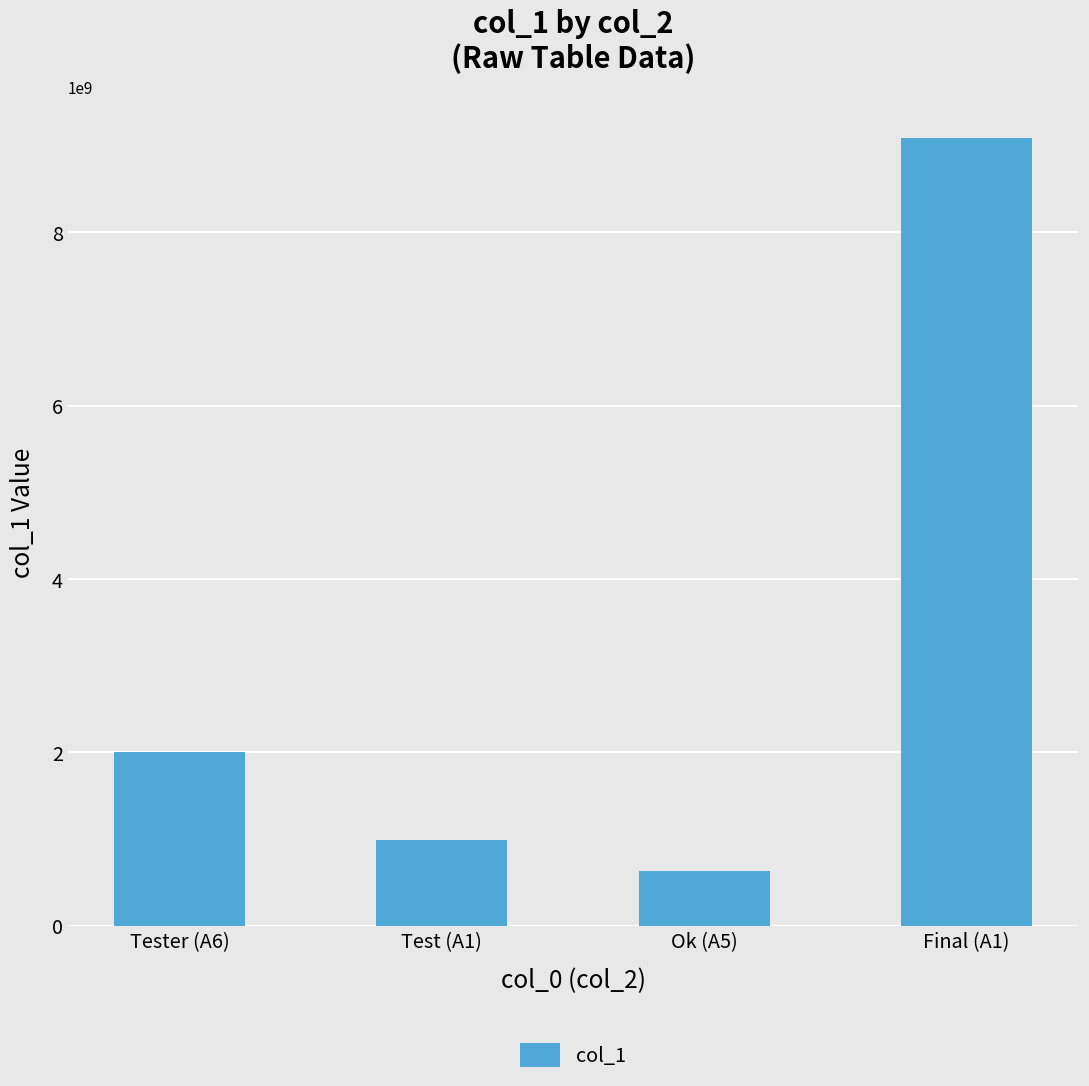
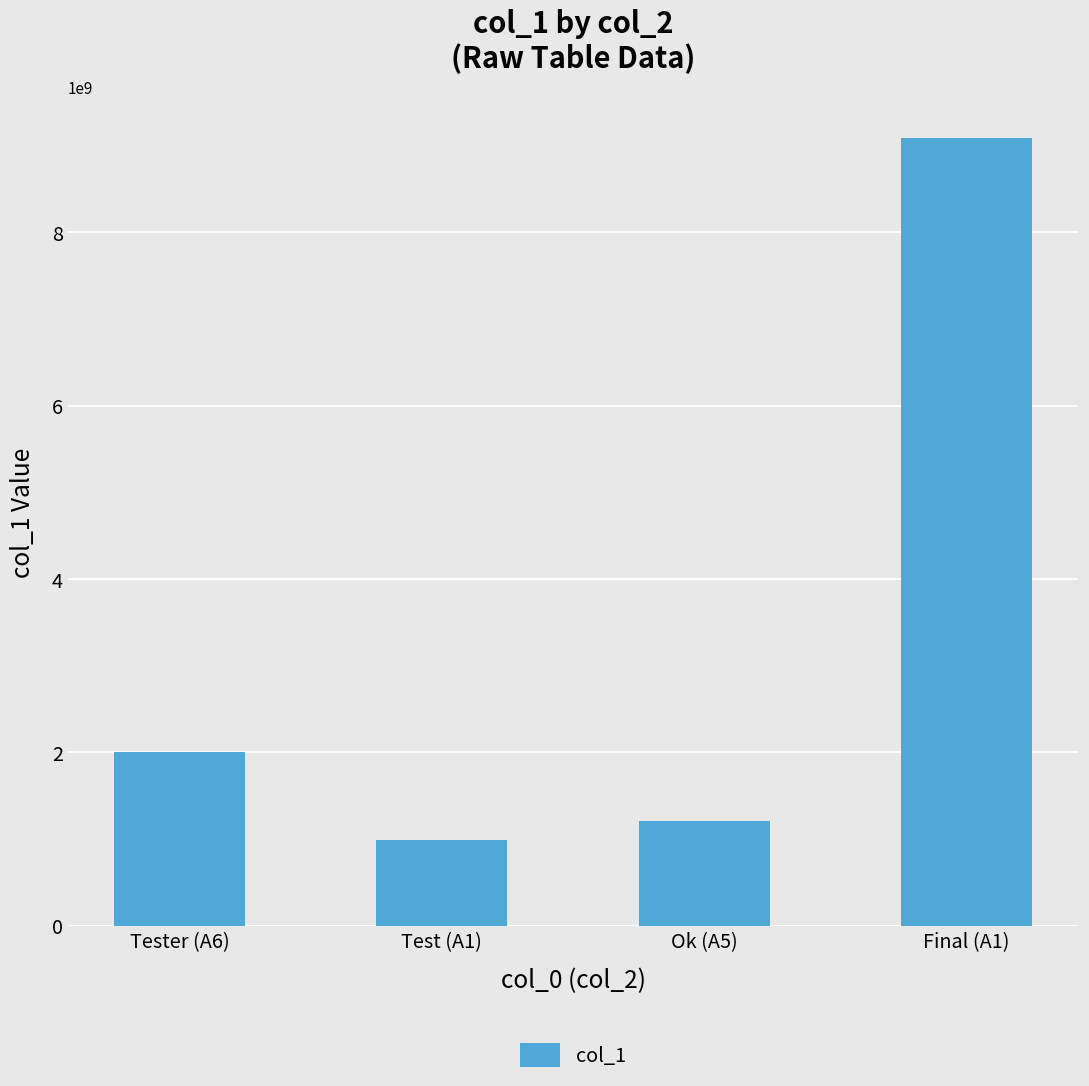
Ok (A5): 600000000 -> 1200000000
